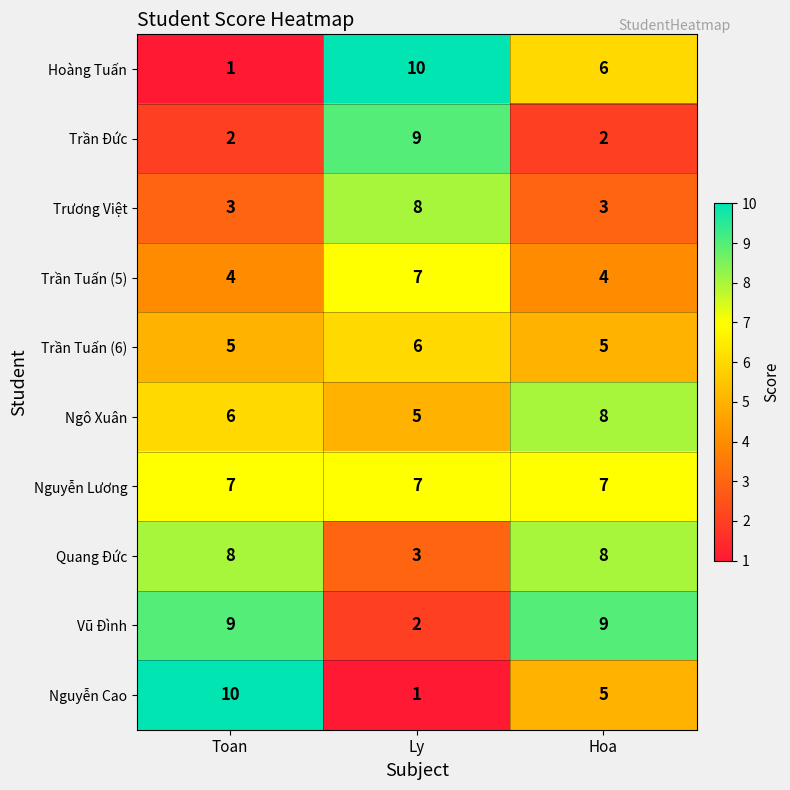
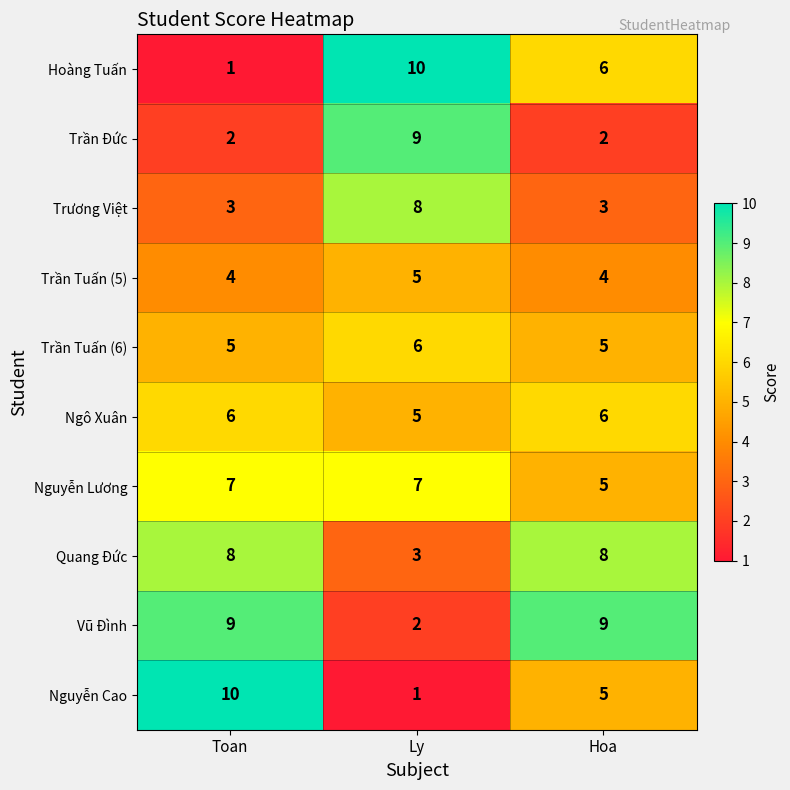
Trần Tuấn (5), Ly: 7 -> 5
Ngô Xuân, Hoa: 8 -> 6
Nguyễn Lương, Hoa: 7 -> 5
